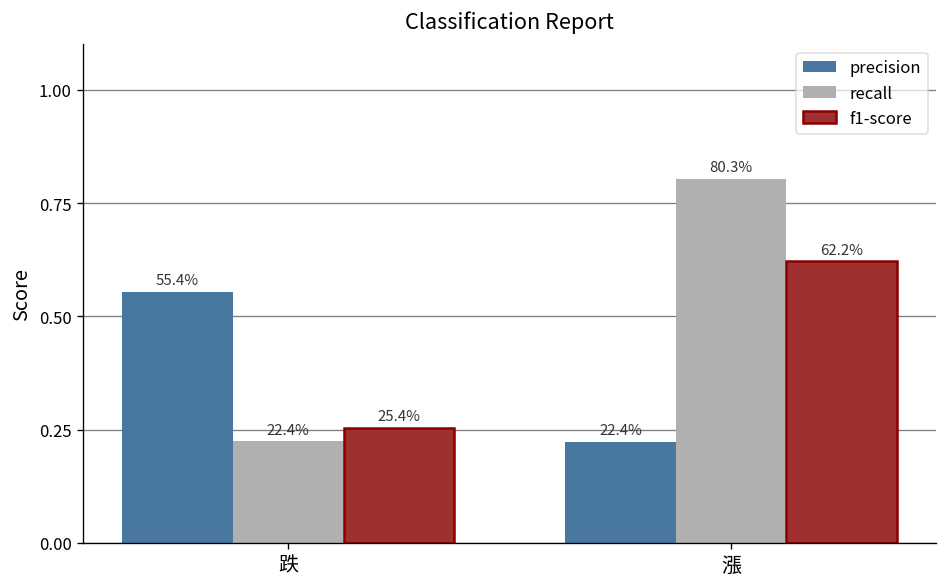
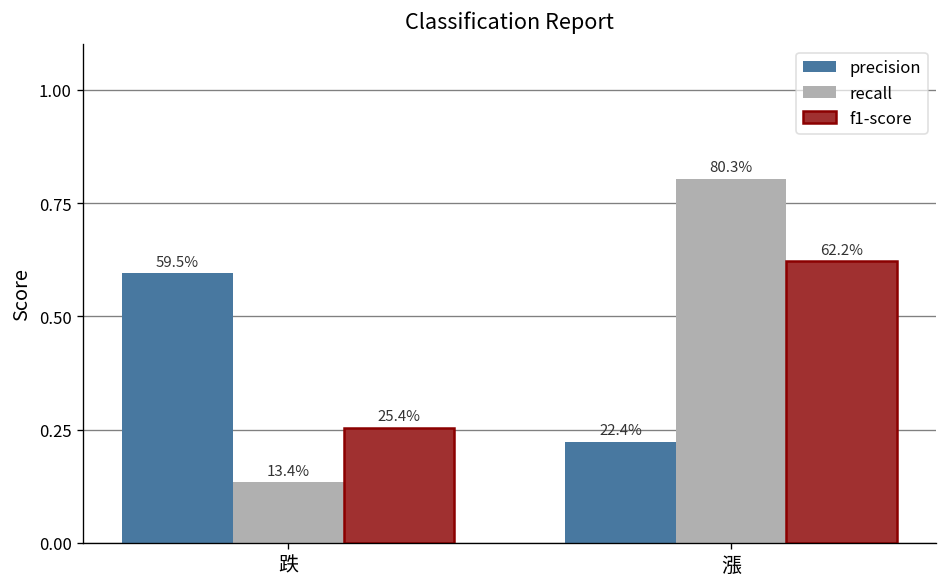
precision, 跌: 55.4% -> 59.5%
recall, 跌: 22.4% -> 13.4%
